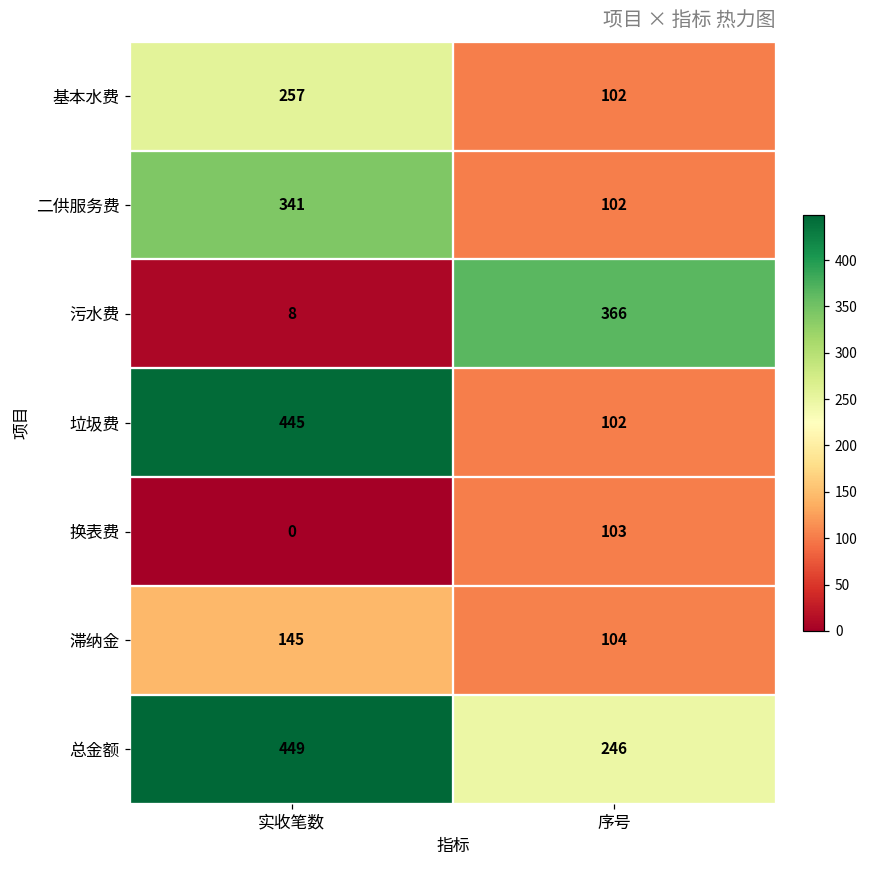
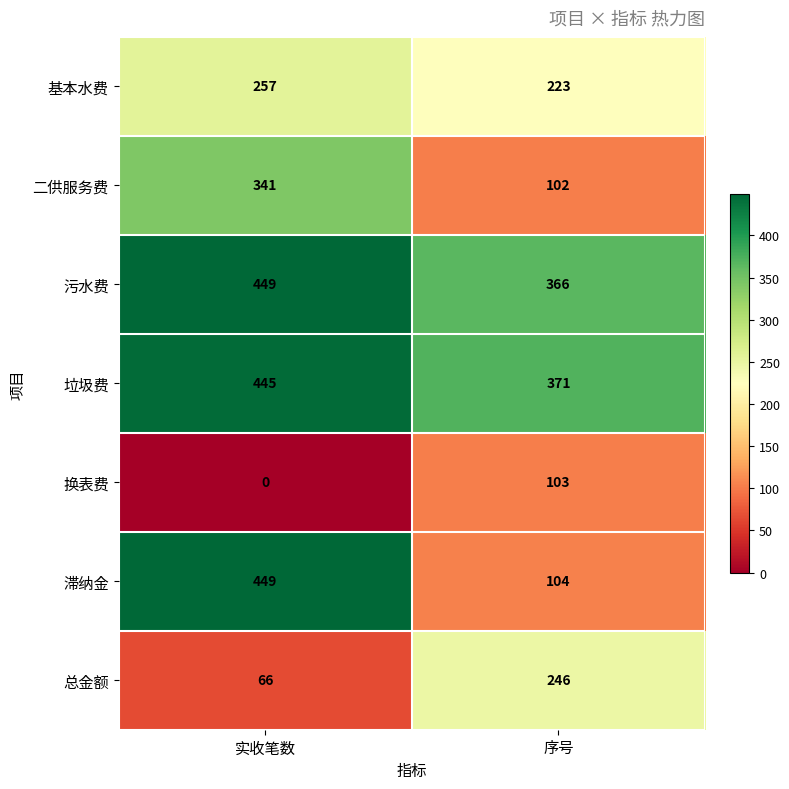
基本水费, 序号: 102 -> 223
污水费, 实收笔数: 8 -> 449
垃圾费, 序号: 102 -> 371
滞纳金, 实收笔数: 145 -> 449
总金额, 实收笔数: 449 -> 66
